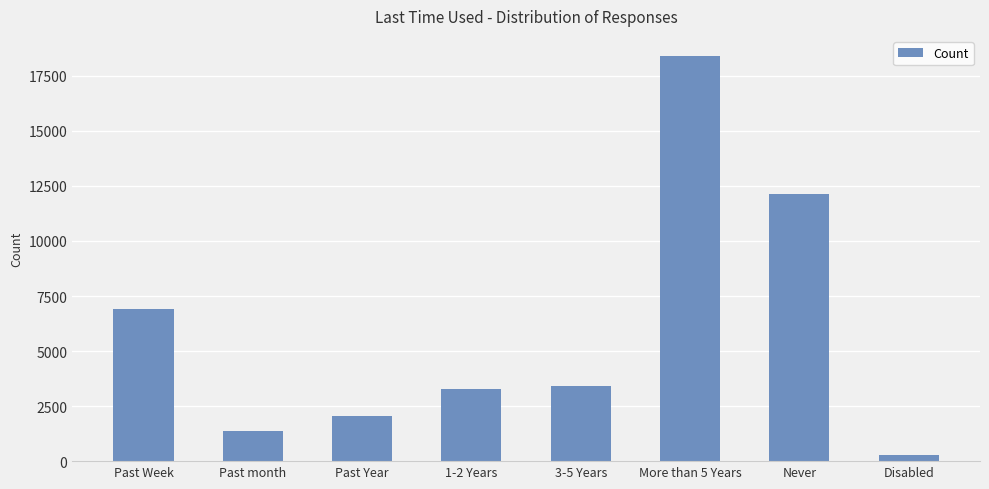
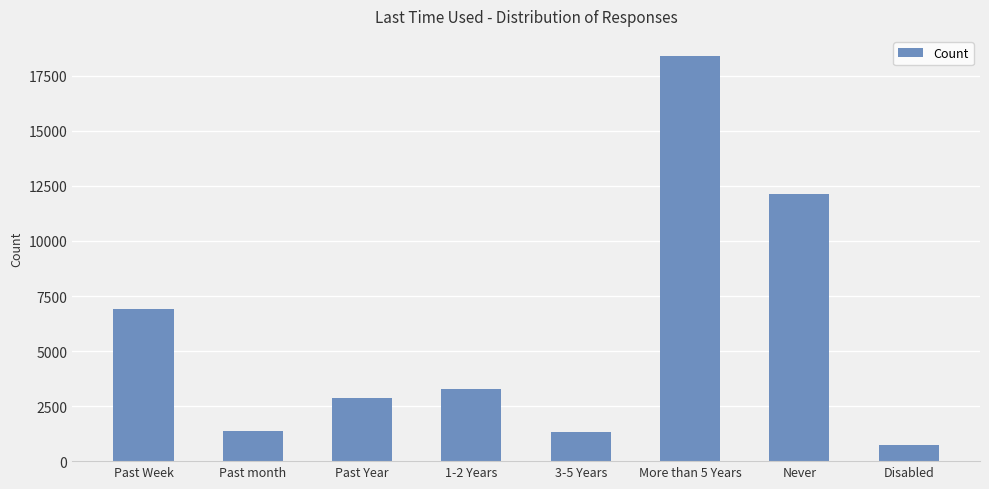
Past Year: 2000 -> 2900
3-5 Years: 3400 -> 1300
Disabled: 300 -> 700
